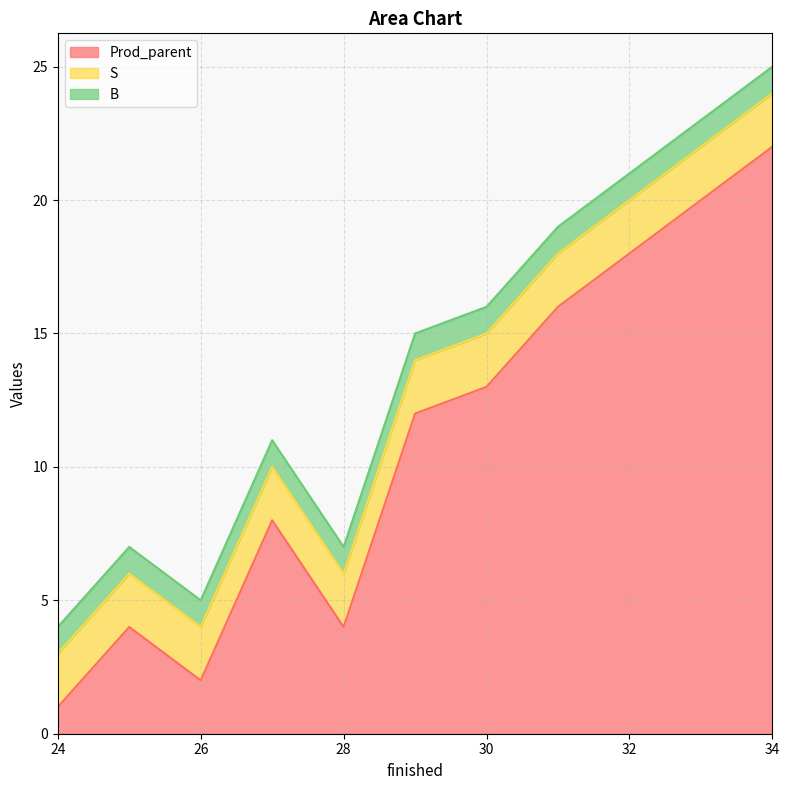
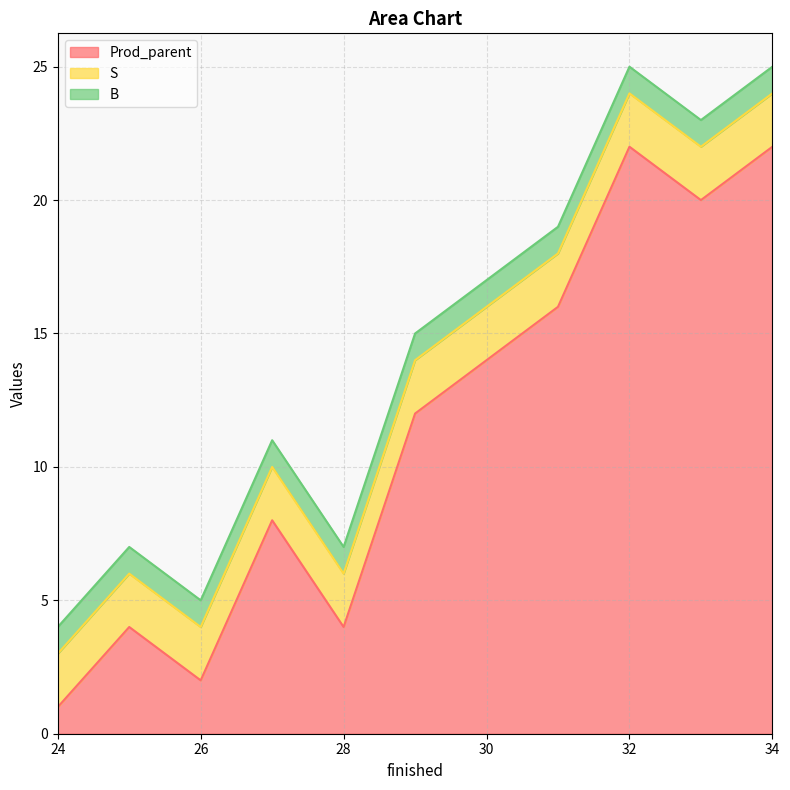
Prod_parent, 30: 13 -> 14
Prod_parent, 32: 18 -> 22
